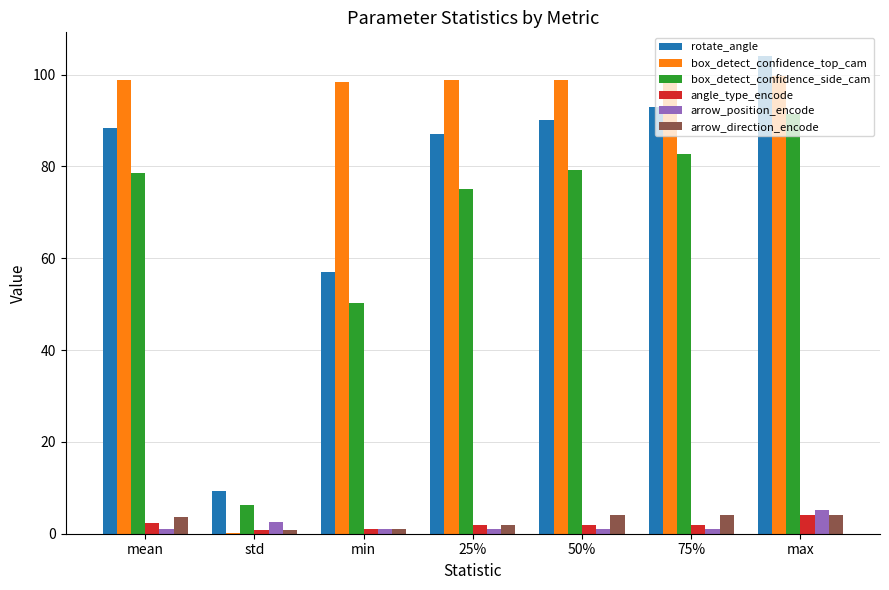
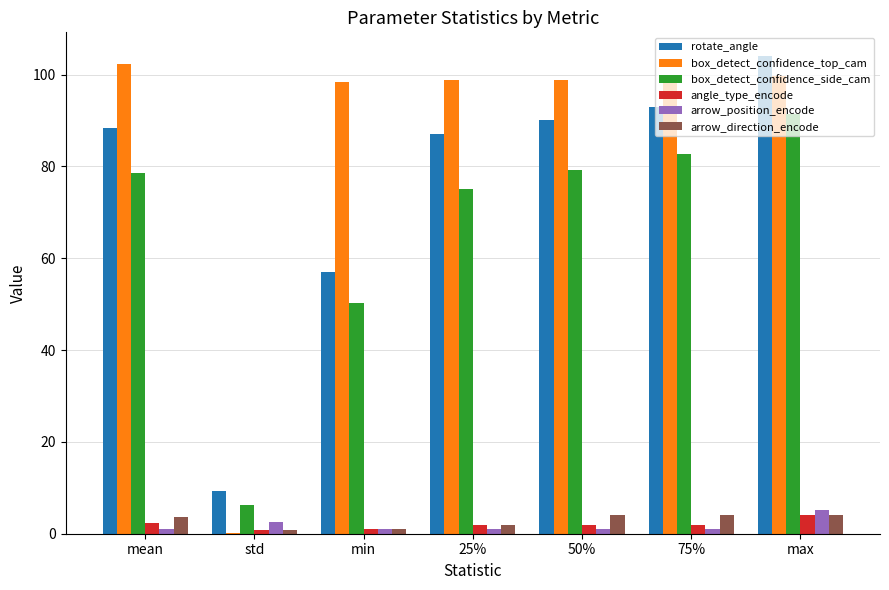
box_detect_confidence_top_cam, mean: 99 -> 102
